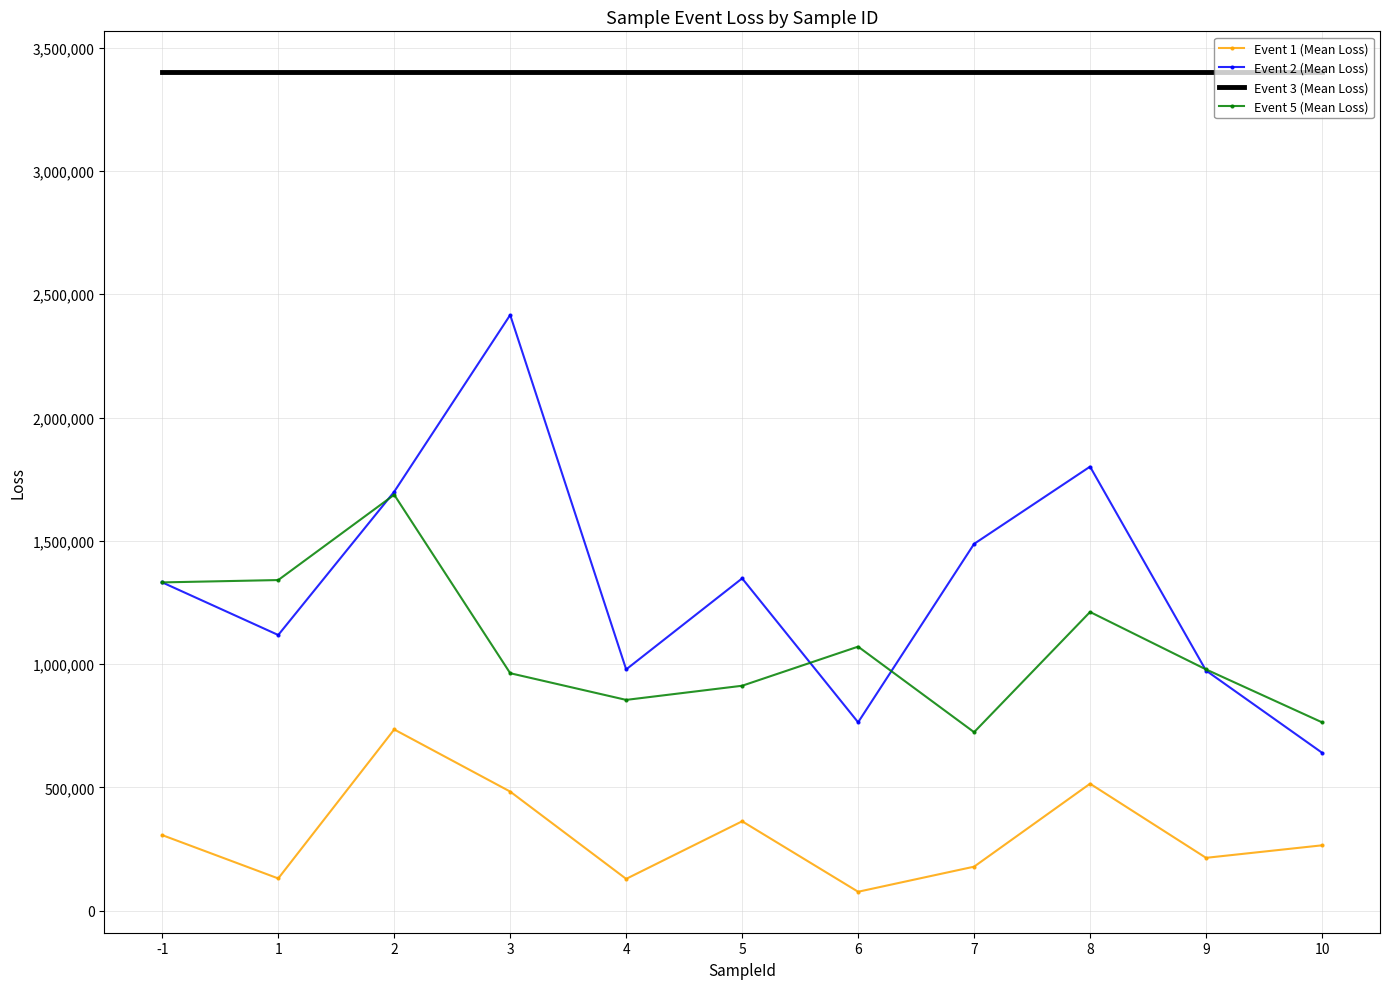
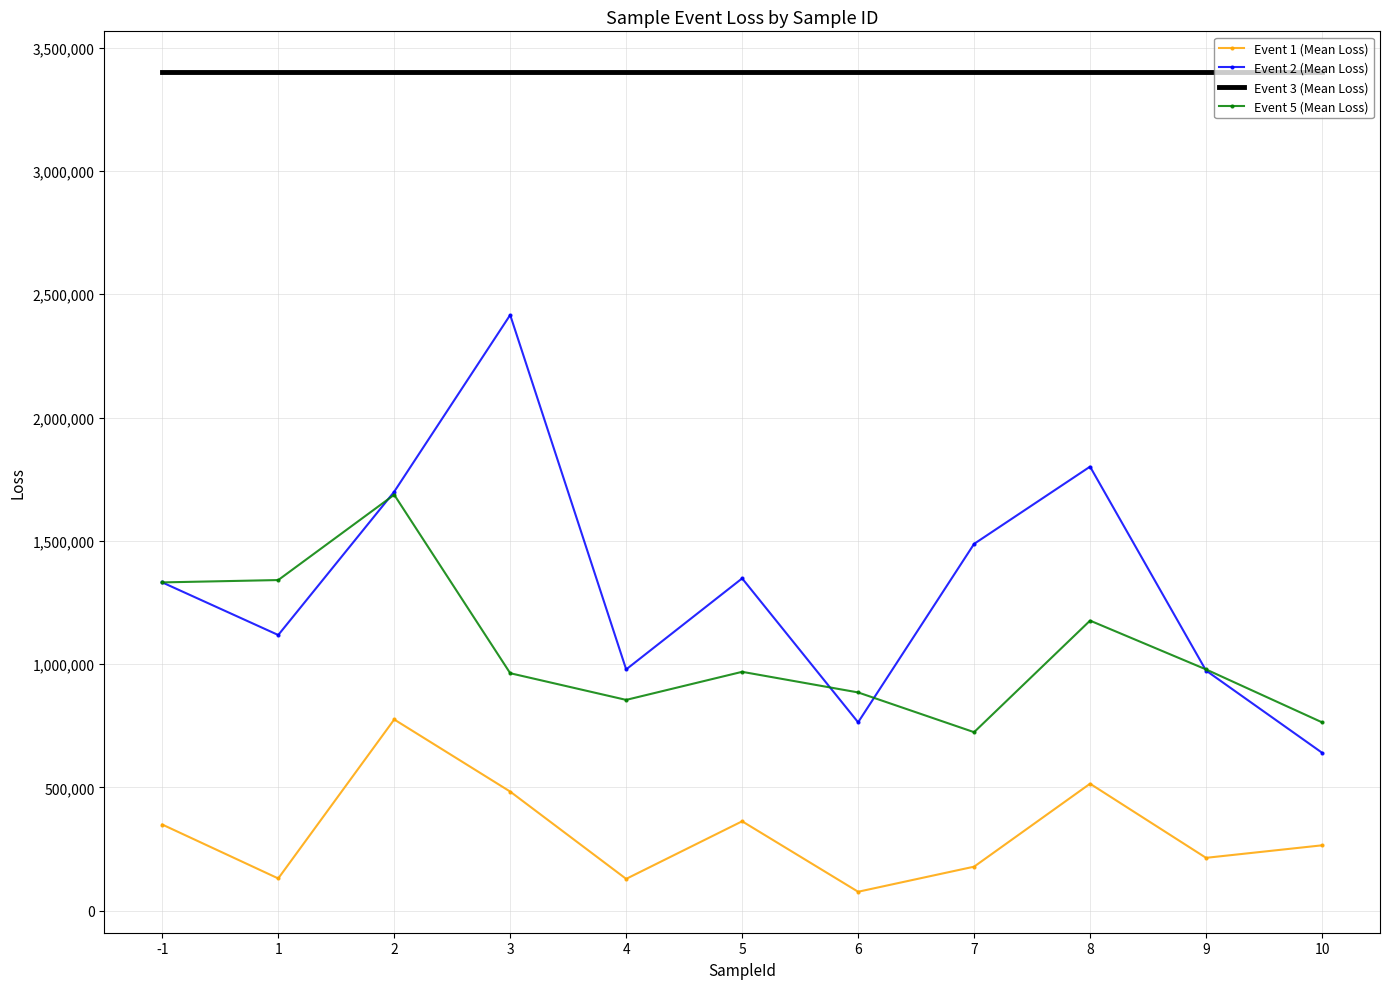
Event 1 (Mean Loss), -1: 310,000 -> 350,000
Event 1 (Mean Loss), 2: 740,000 -> 780,000
Event 5 (Mean Loss), 5: 910,000 -> 970,000
Event 5 (Mean Loss), 6: 1,070,000 -> 890,000
Event 5 (Mean Loss), 8: 1,210,000 -> 1,180,000
